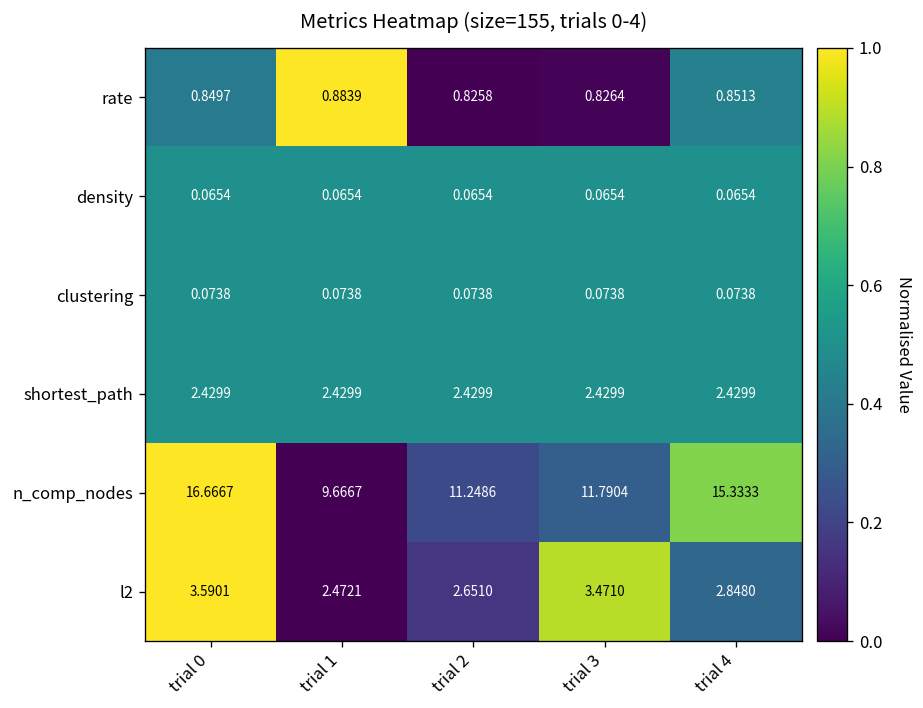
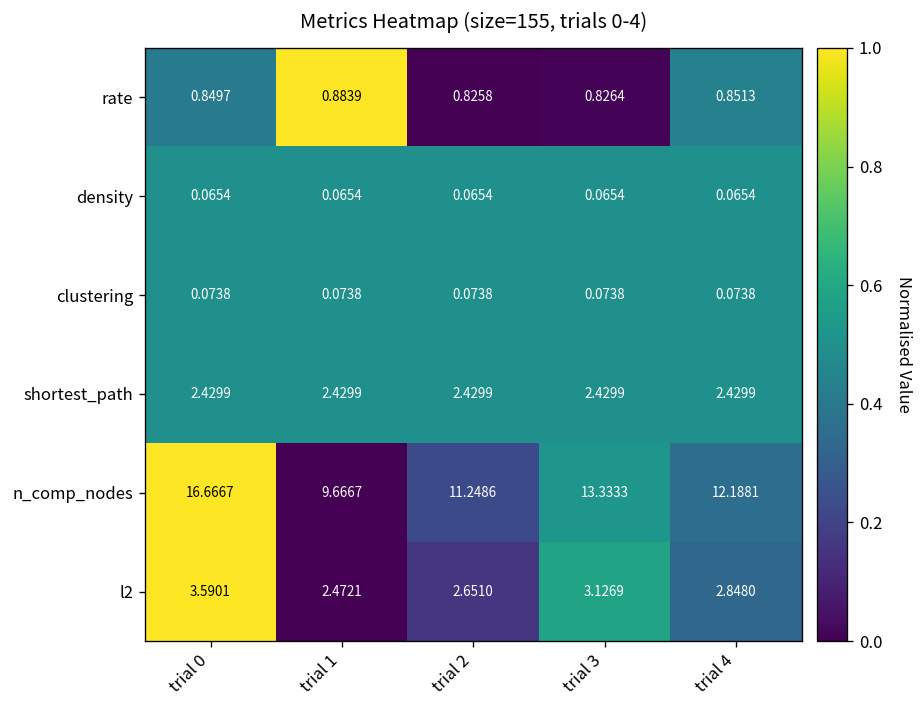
n_comp_nodes, trial 3: 11.7904 -> 13.3333
n_comp_nodes, trial 4: 15.3333 -> 12.1881
l2, trial 3: 3.4710 -> 3.1269
